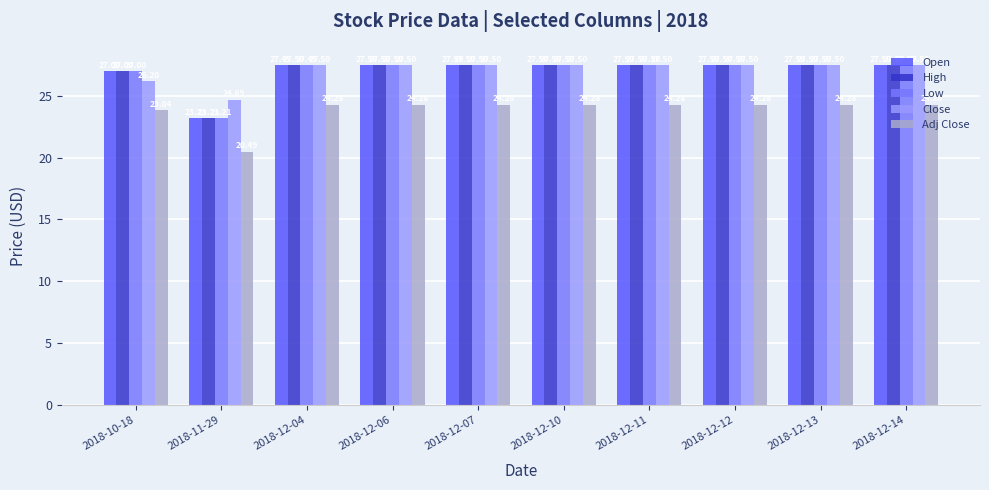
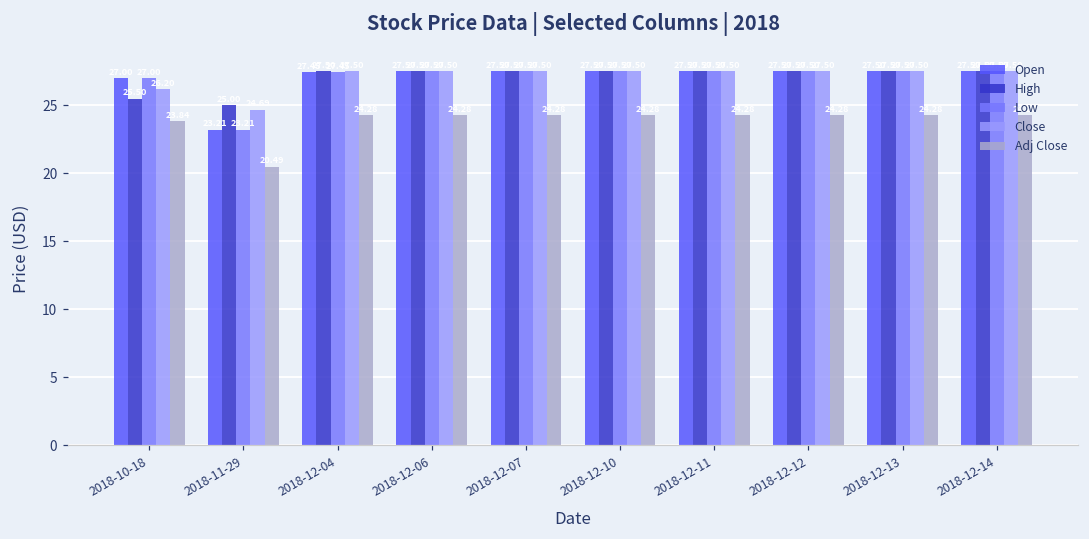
High, 2018-10-18: 27.0 -> 25.5
High, 2018-11-29: 23.2 -> 25.0
